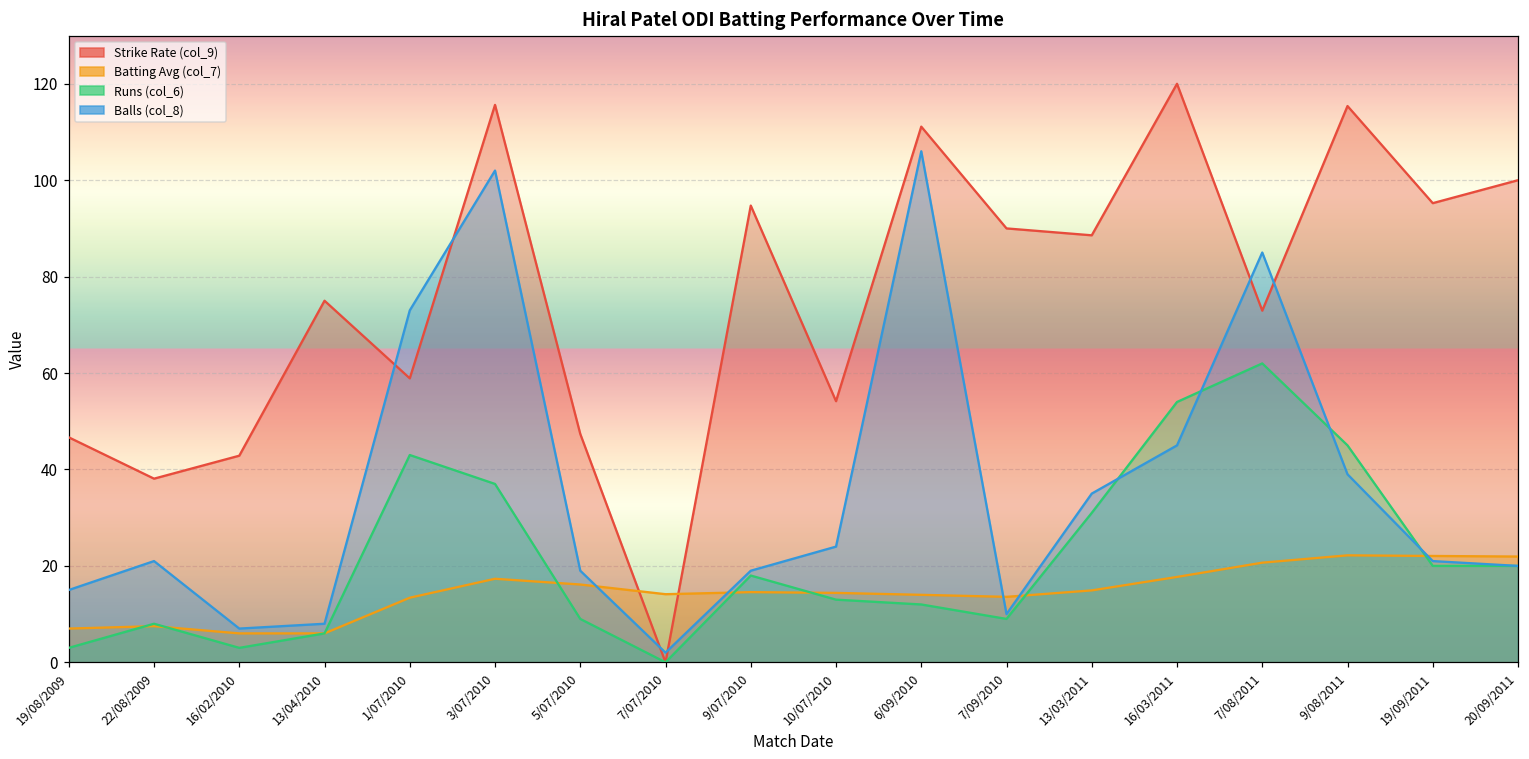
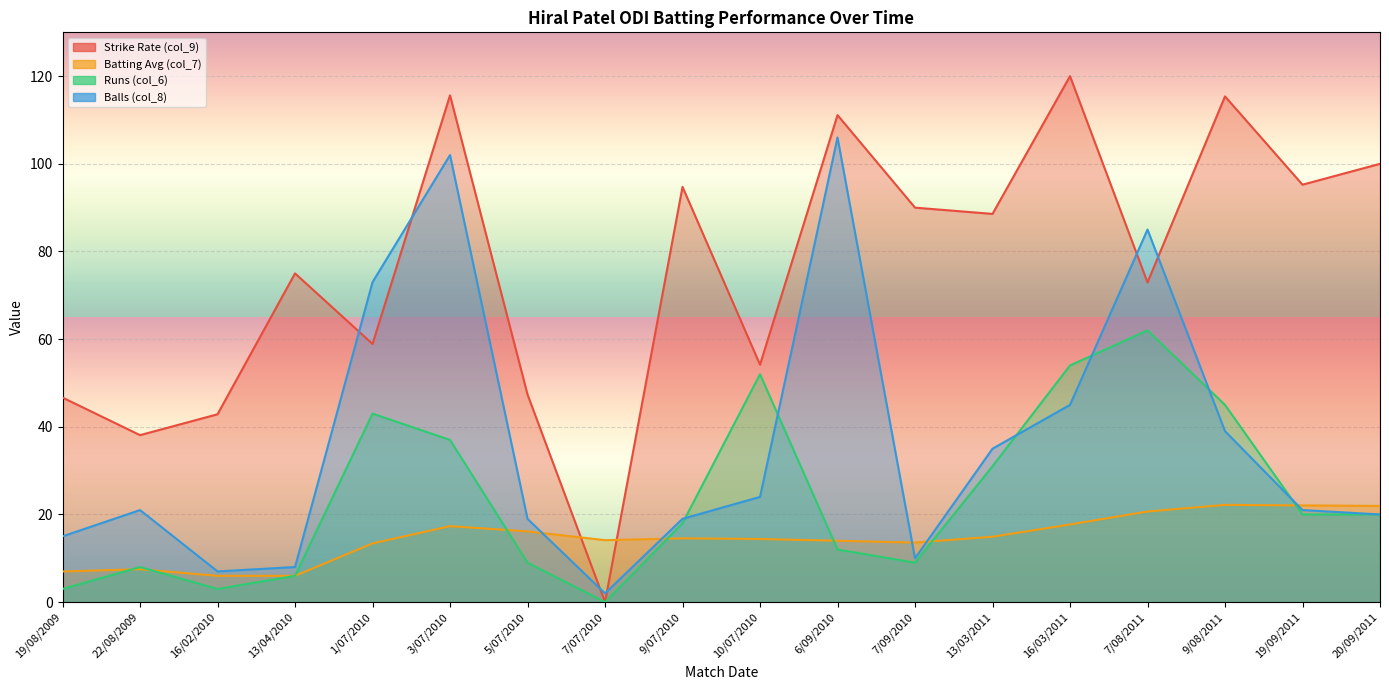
Runs (col_6), 10/07/2010: 13 -> 52
